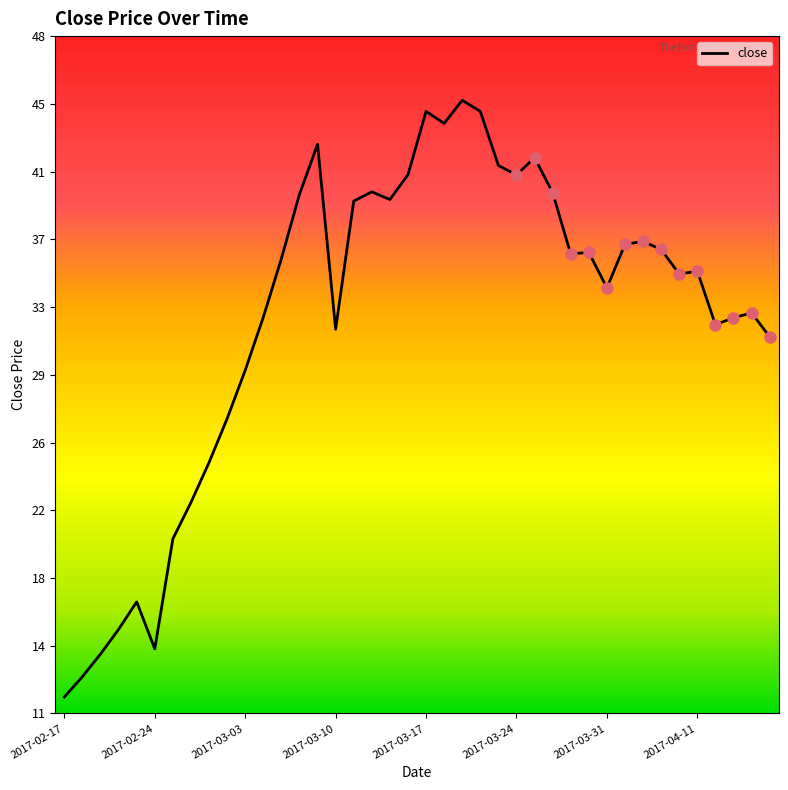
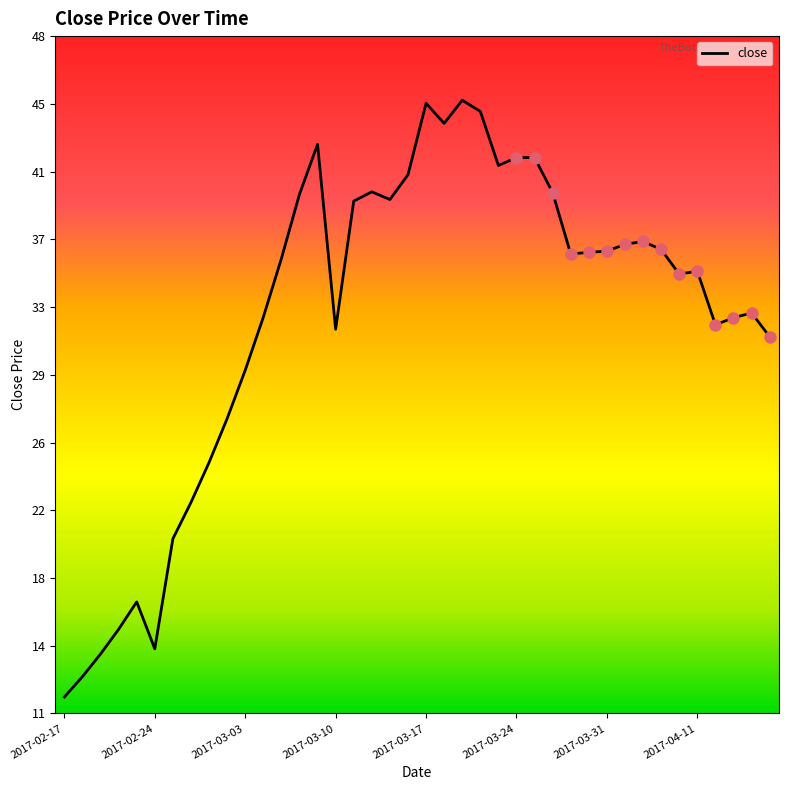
close, 2017-03-17: 44.1 -> 44.6
close, 2017-03-24: 40.6 -> 41.6
close, 2017-03-31: 34.3 -> 36.3
